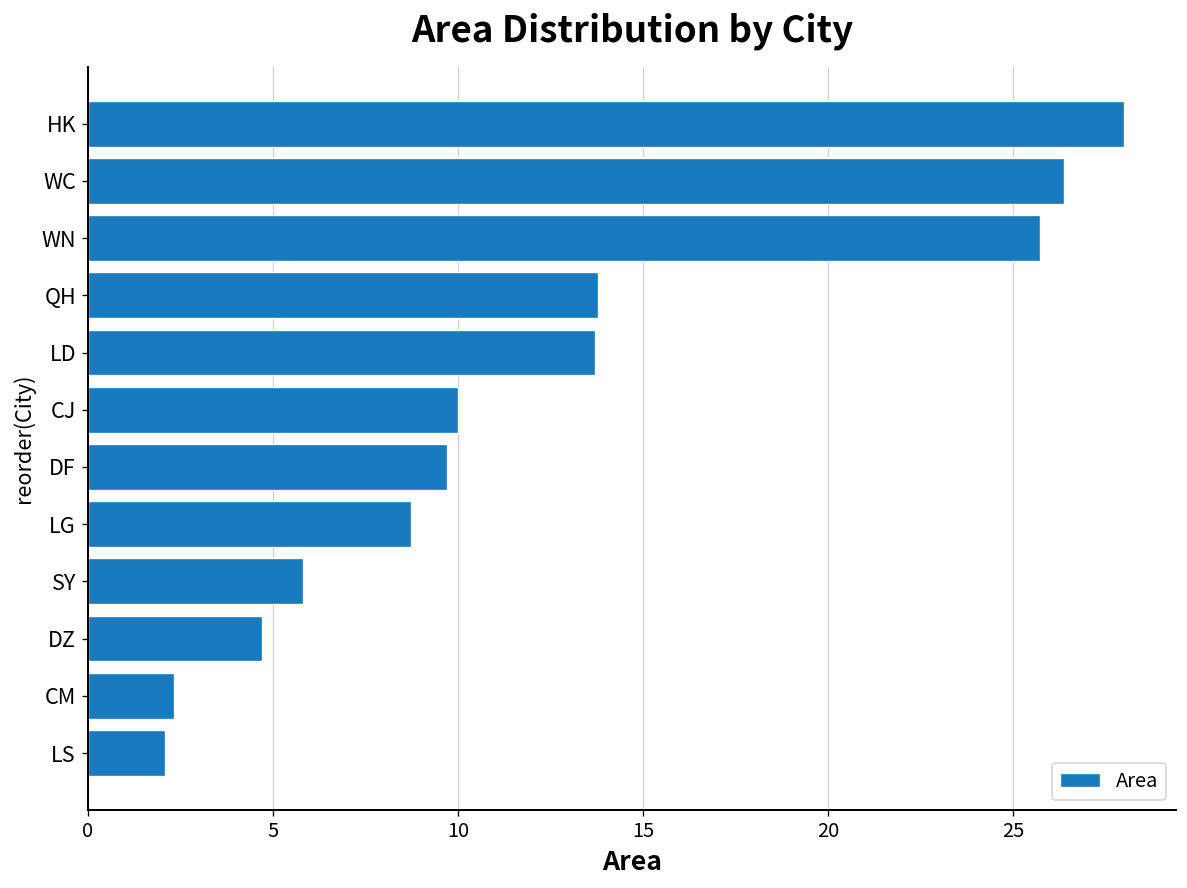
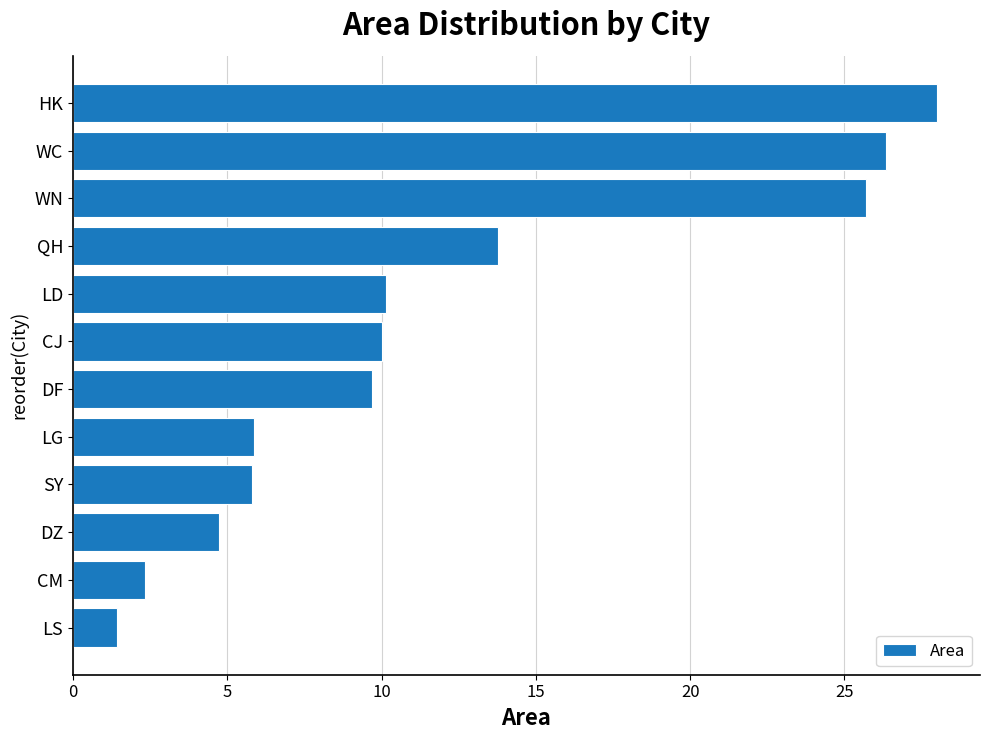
LD: 13.7 -> 10.1
LG: 8.7 -> 5.9
LS: 2.1 -> 1.4
